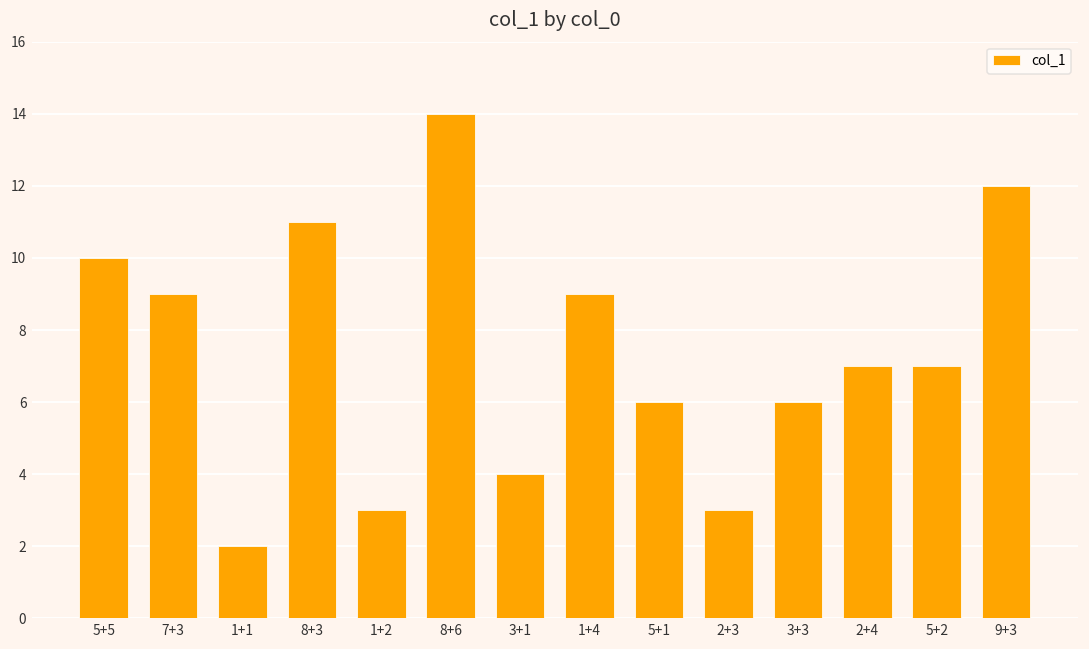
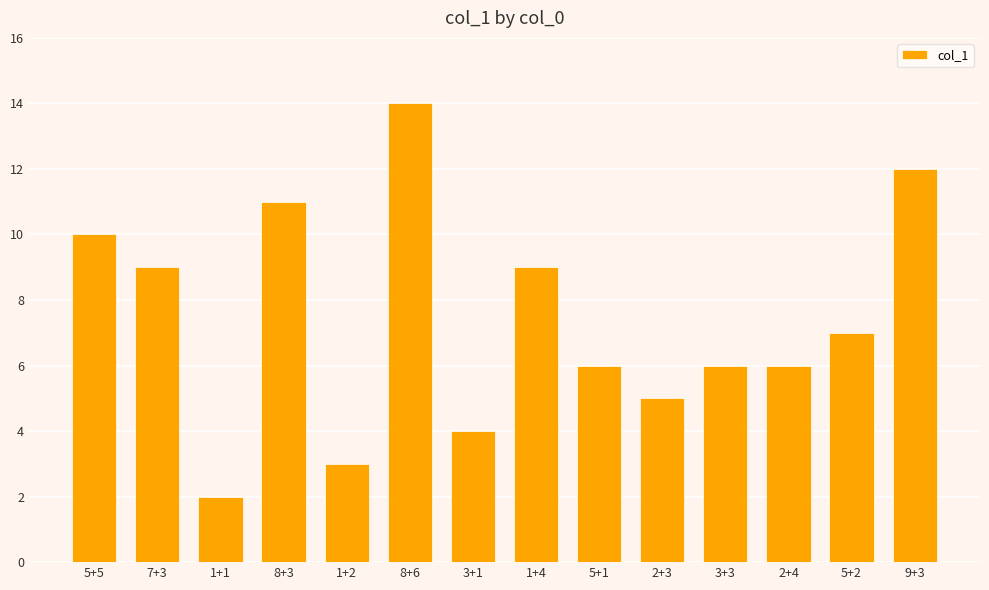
2+3: 3 -> 5
2+4: 7 -> 6
